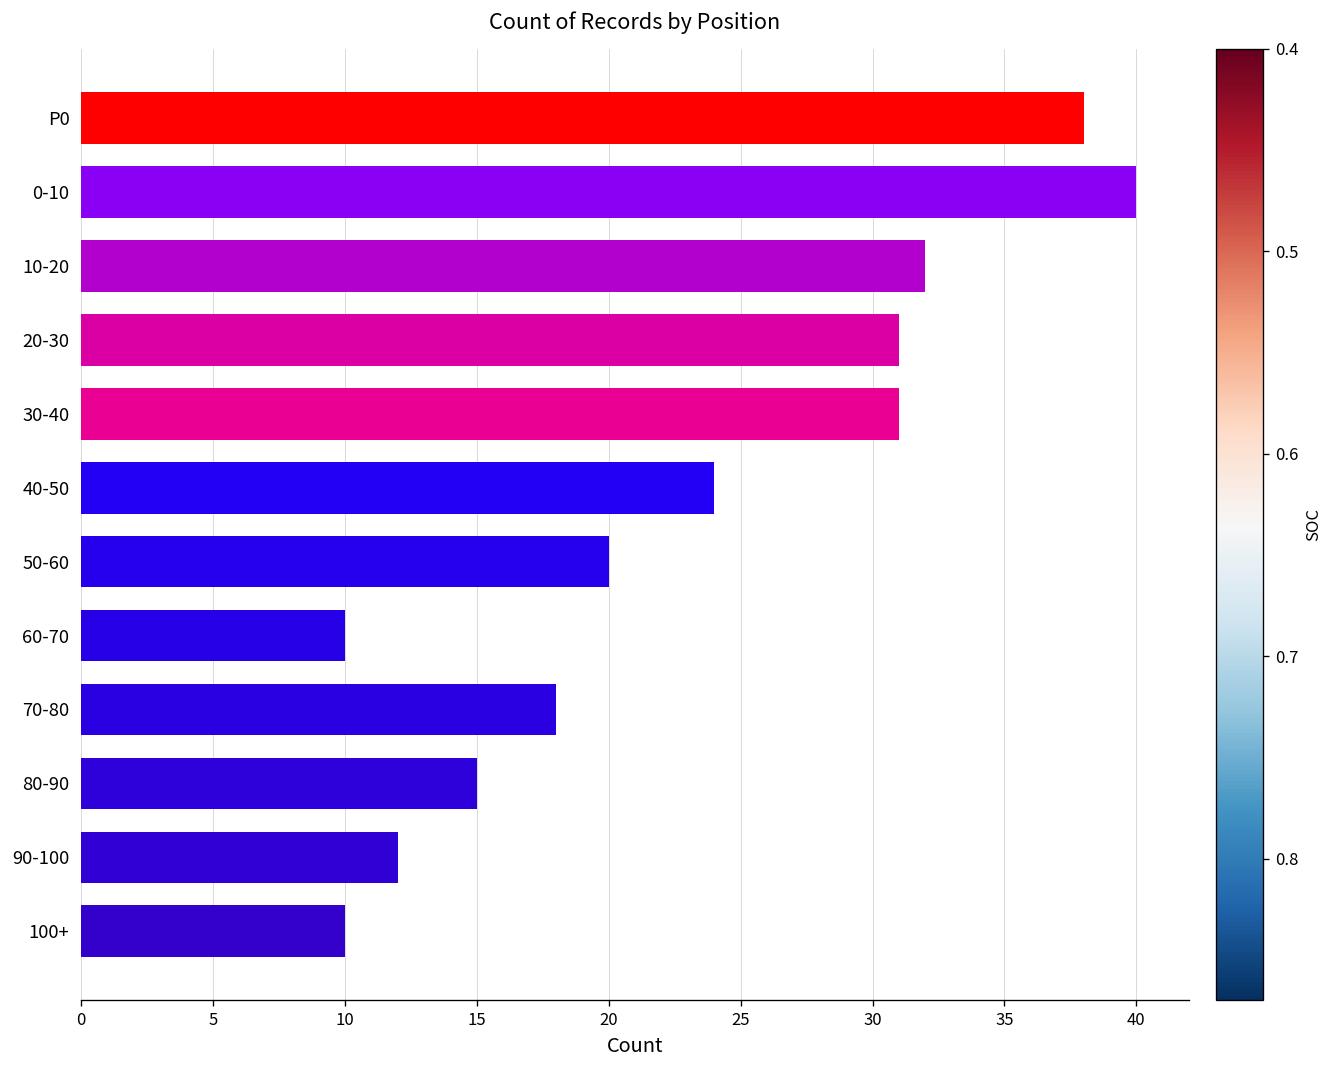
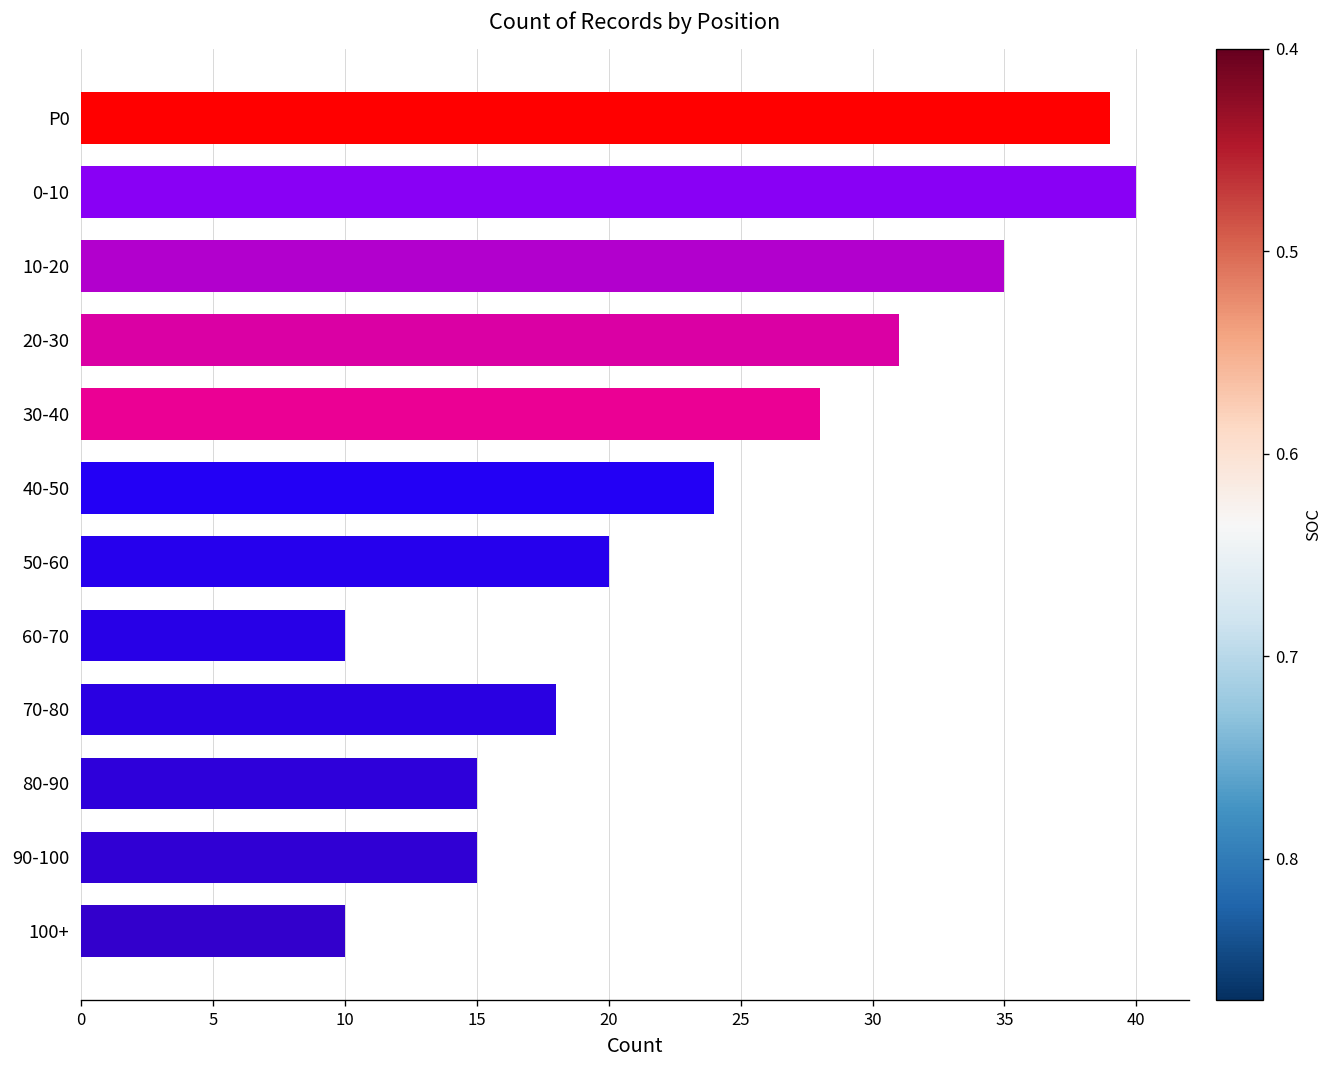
P0: 38 -> 39
10-20: 32 -> 35
30-40: 31 -> 28
90-100: 12 -> 15
